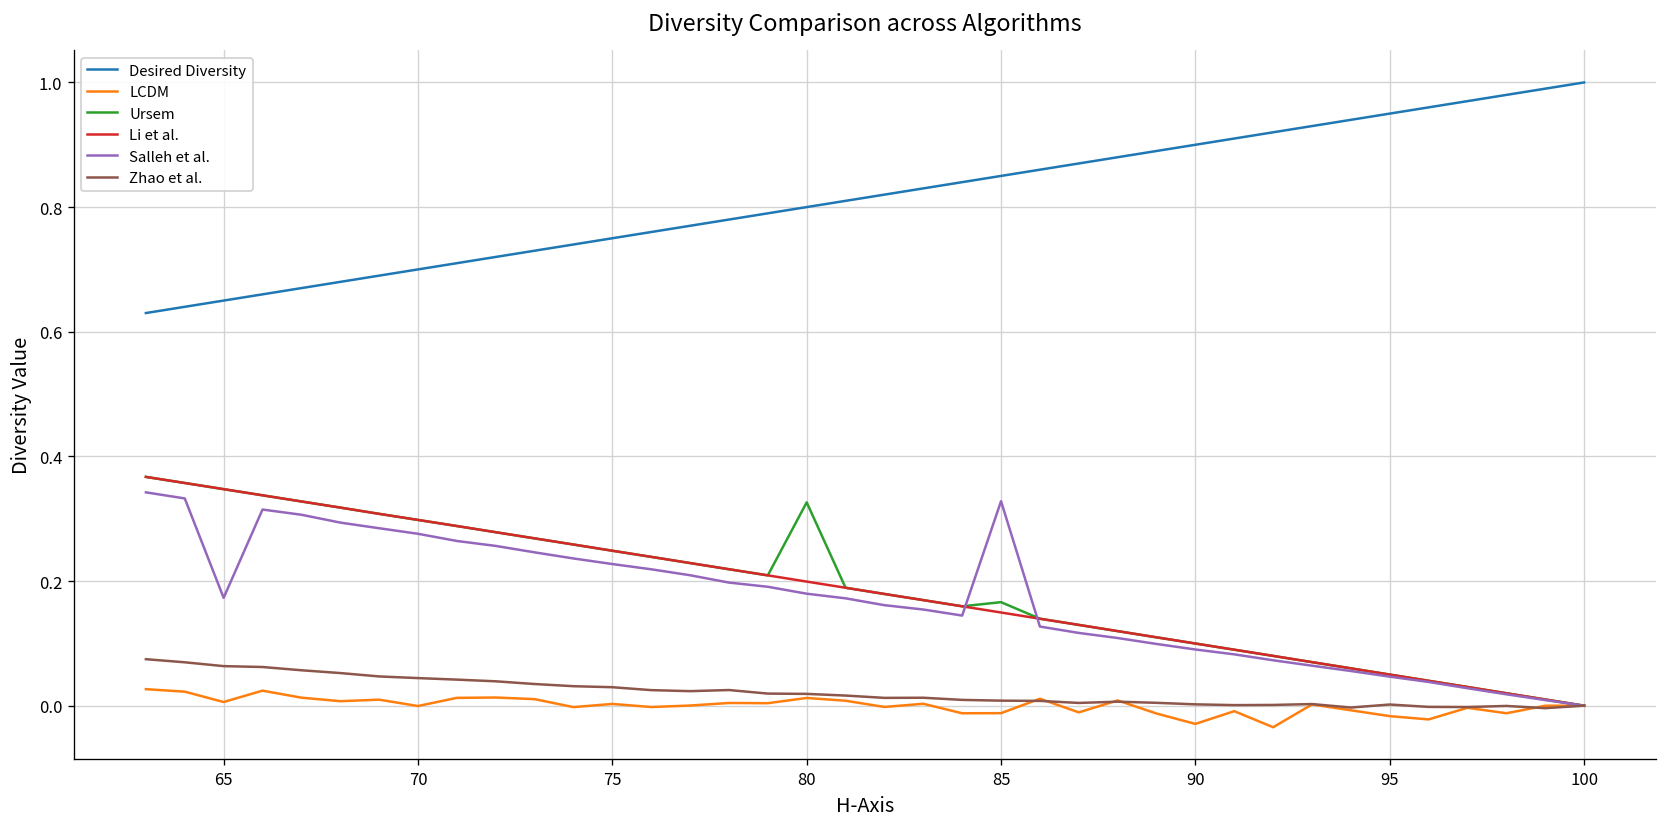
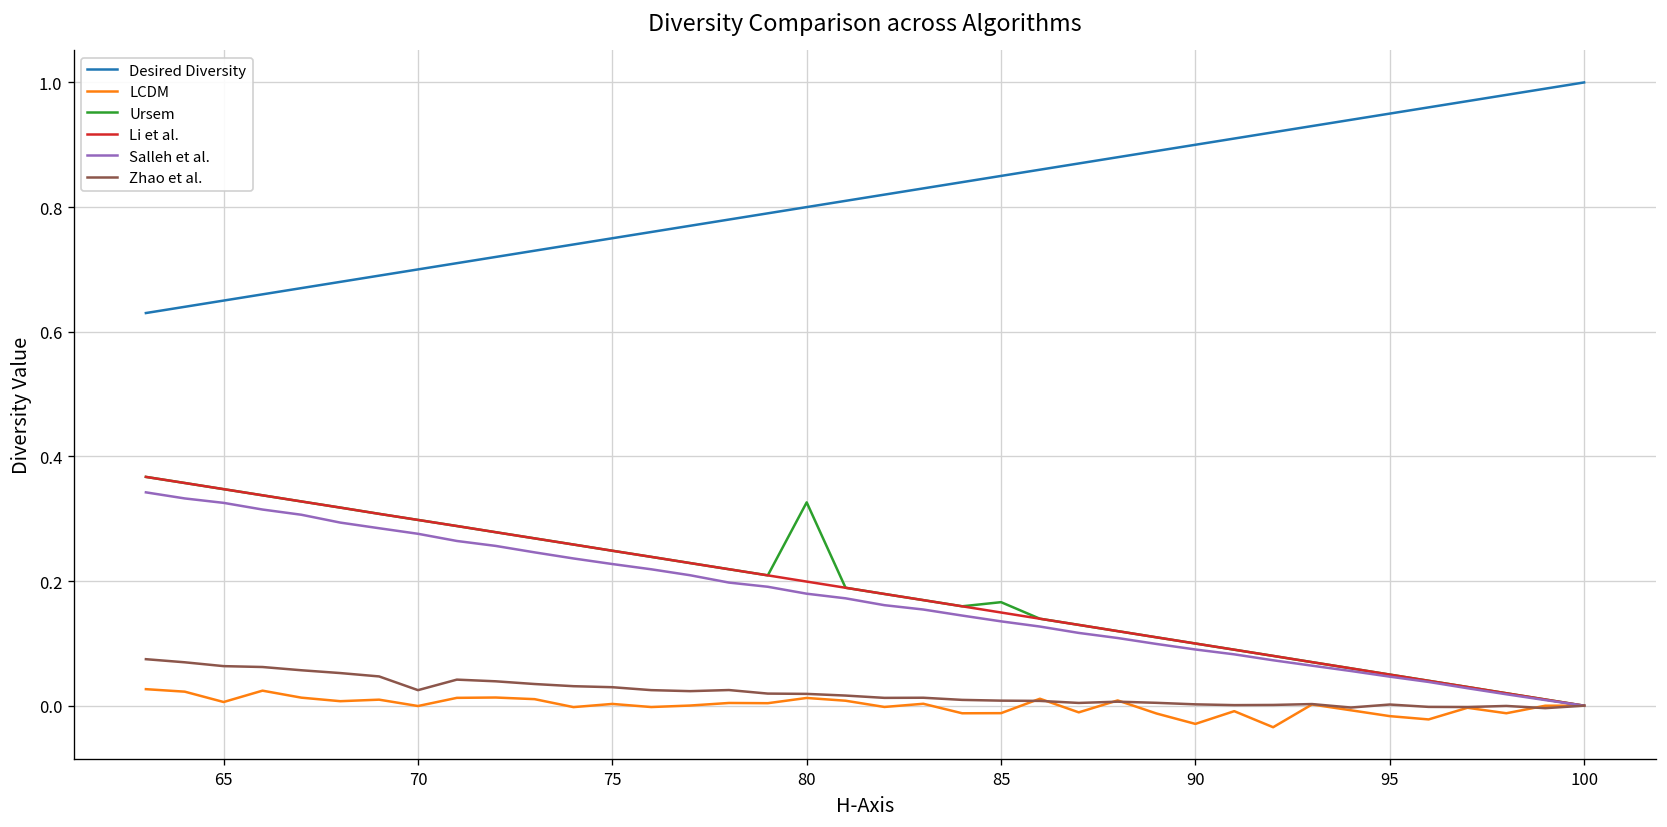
Salleh et al., 65: 0.17 -> 0.33
Zhao et al., 70: 0.04 -> 0.02
Salleh et al., 85: 0.33 -> 0.14
